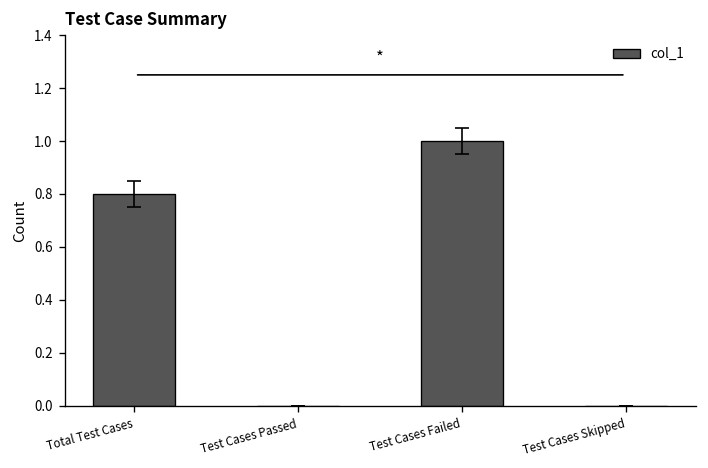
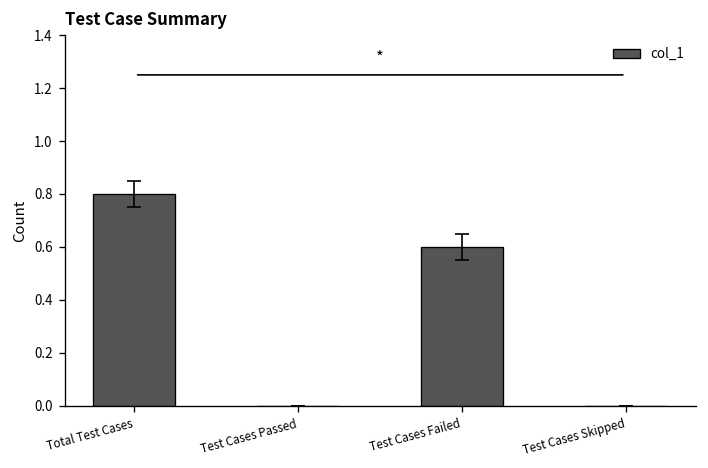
col_1, Test Cases Failed: 1.0 -> 0.6
